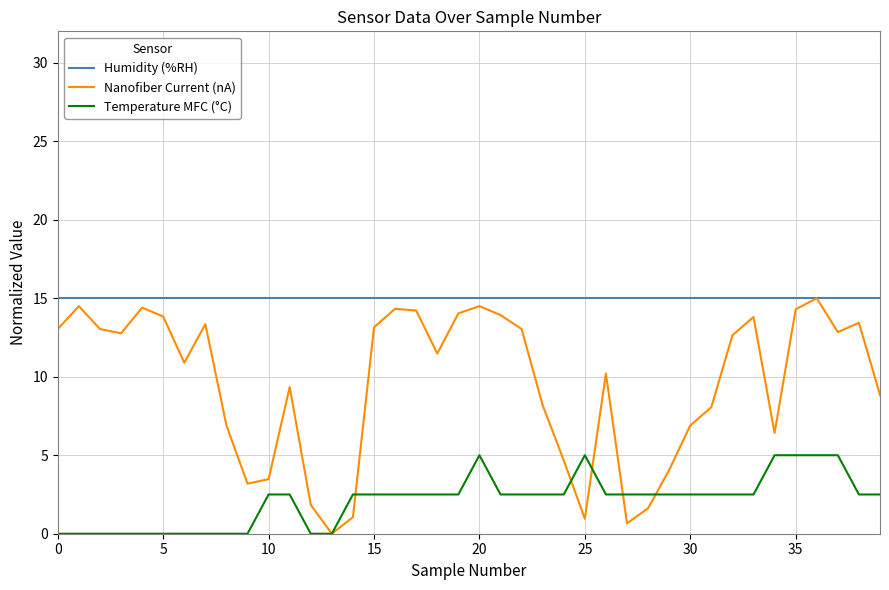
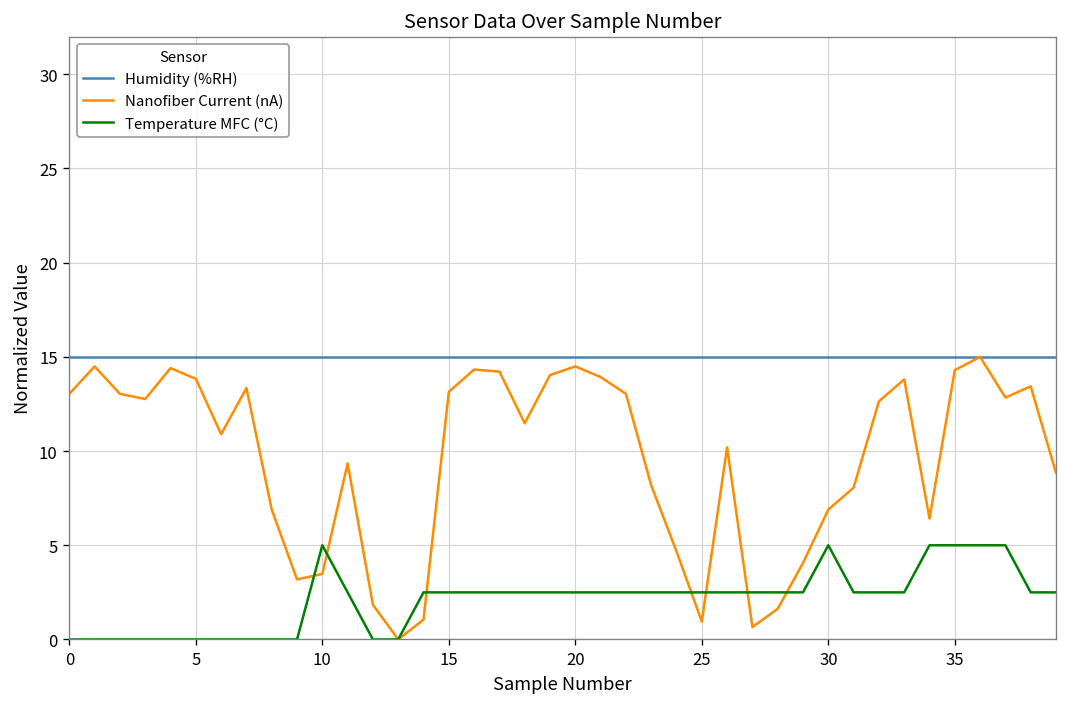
Temperature MFC (°C), 10: 2.5 -> 5.0
Temperature MFC (°C), 20: 5.0 -> 2.5
Temperature MFC (°C), 25: 5.0 -> 2.5
Temperature MFC (°C), 30: 2.5 -> 5.0
